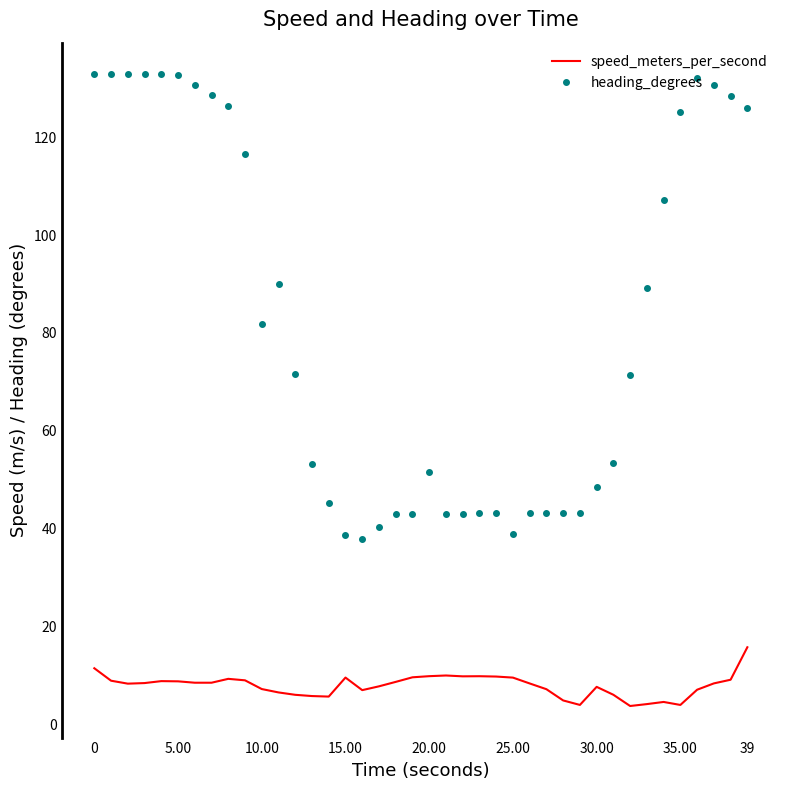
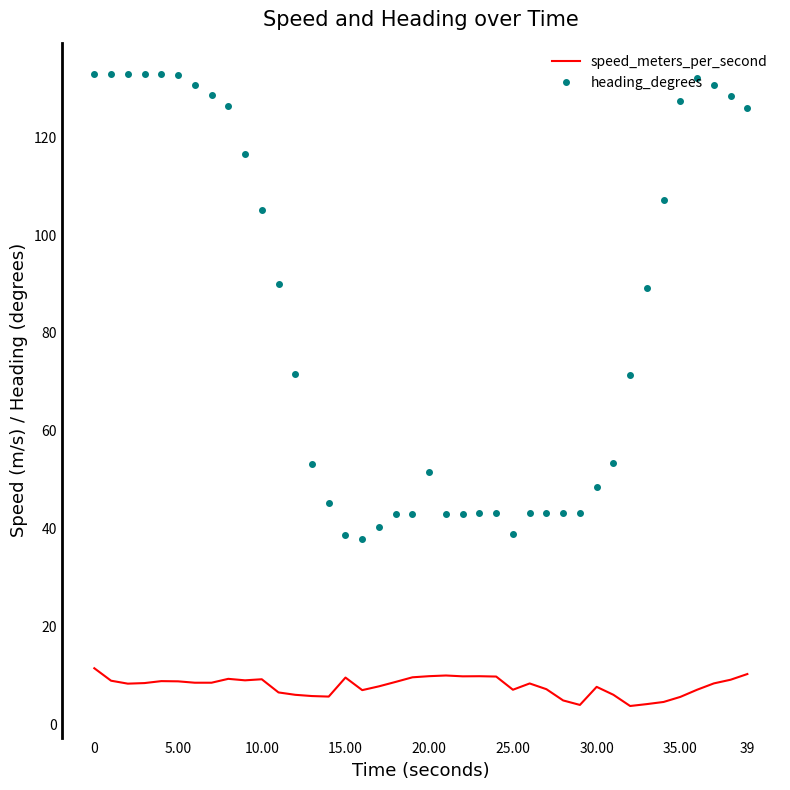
speed_meters_per_second, 10.00: 7 -> 9
heading_degrees, 10.00: 82 -> 105
speed_meters_per_second, 25.00: 10 -> 7
speed_meters_per_second, 35.00: 4 -> 6
heading_degrees, 35.00: 125 -> 127
speed_meters_per_second, 39: 16 -> 10
